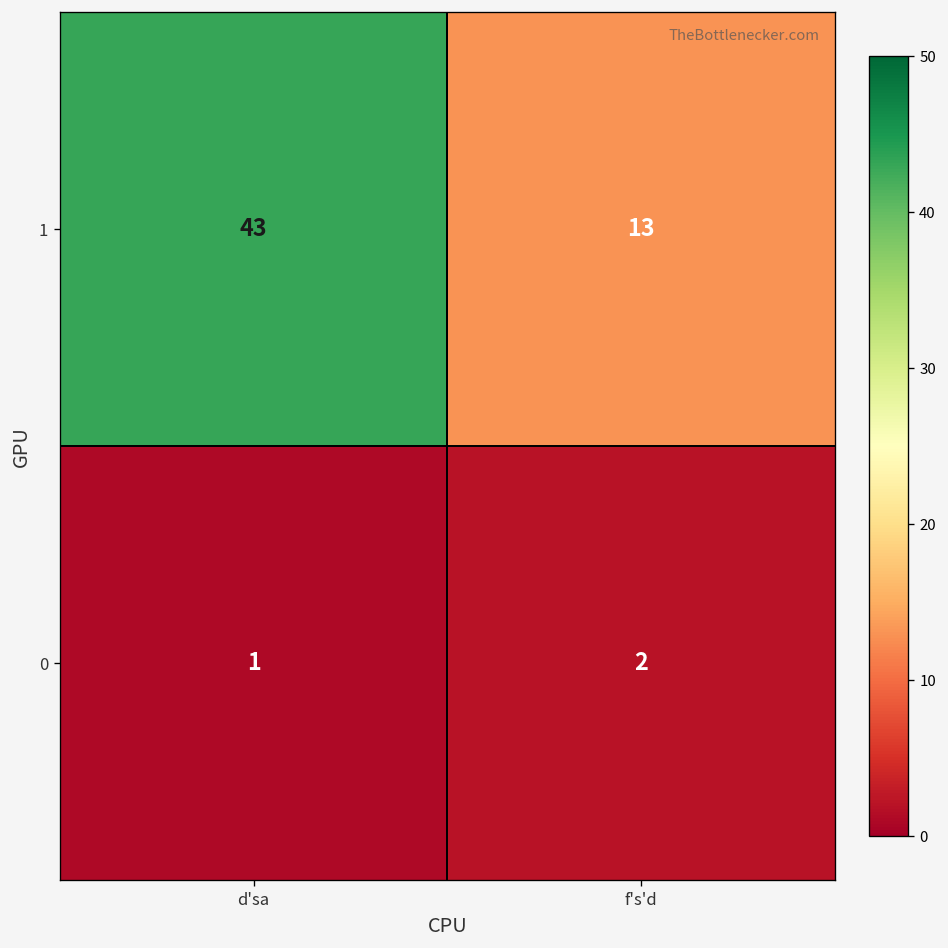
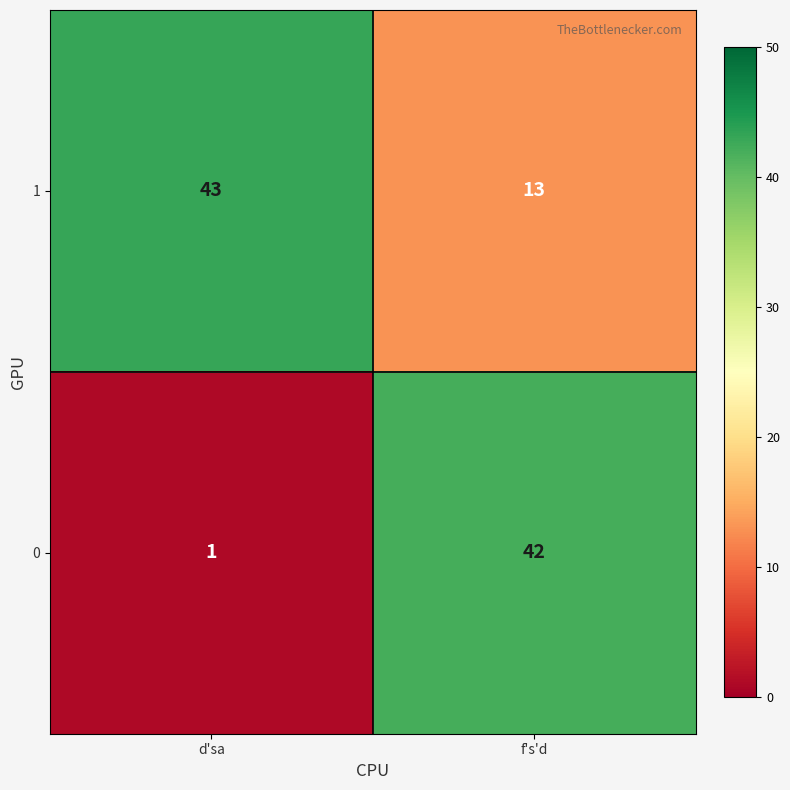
0, f's'd: 2 -> 42
